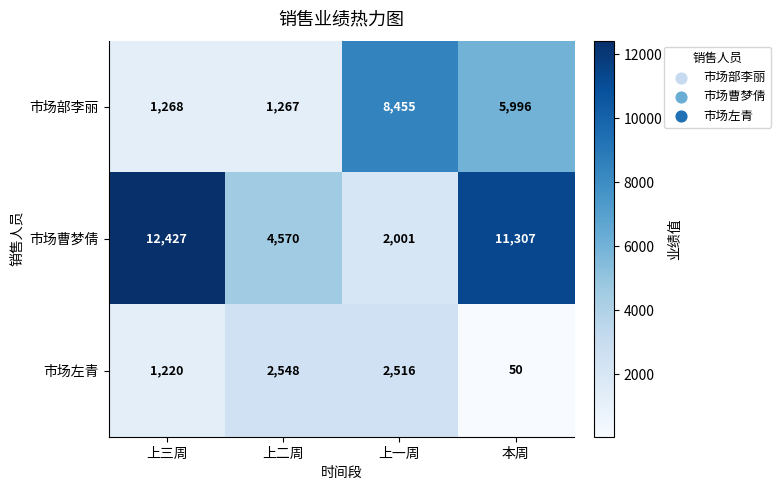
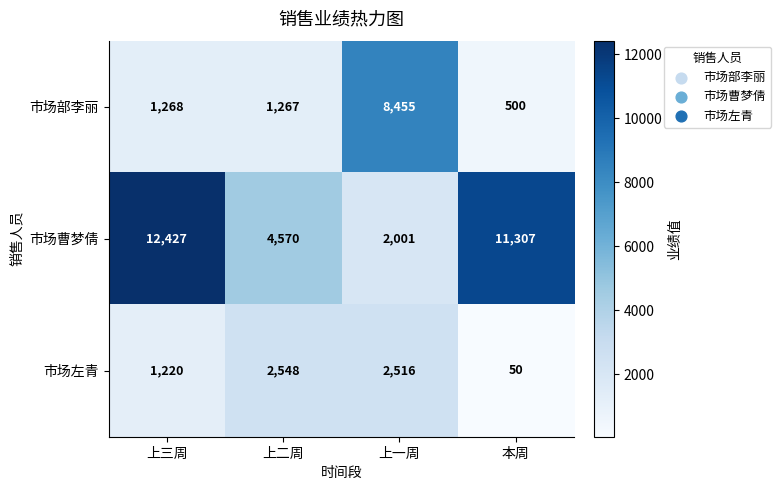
市场部李丽, 本周: 5,996 -> 500
